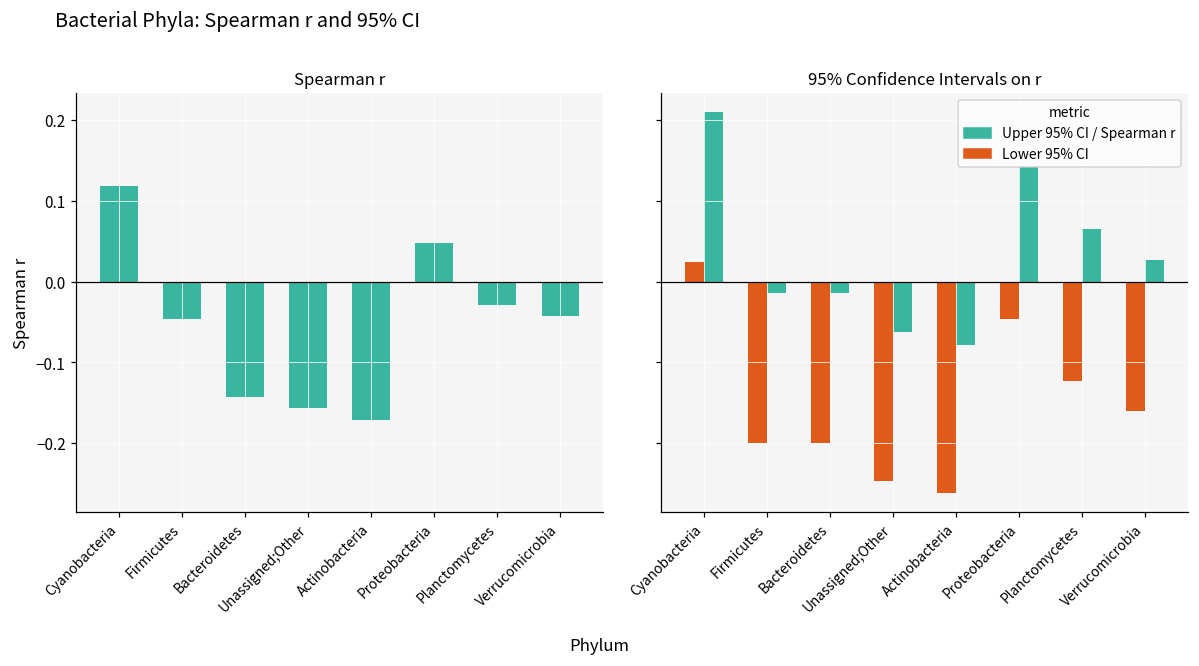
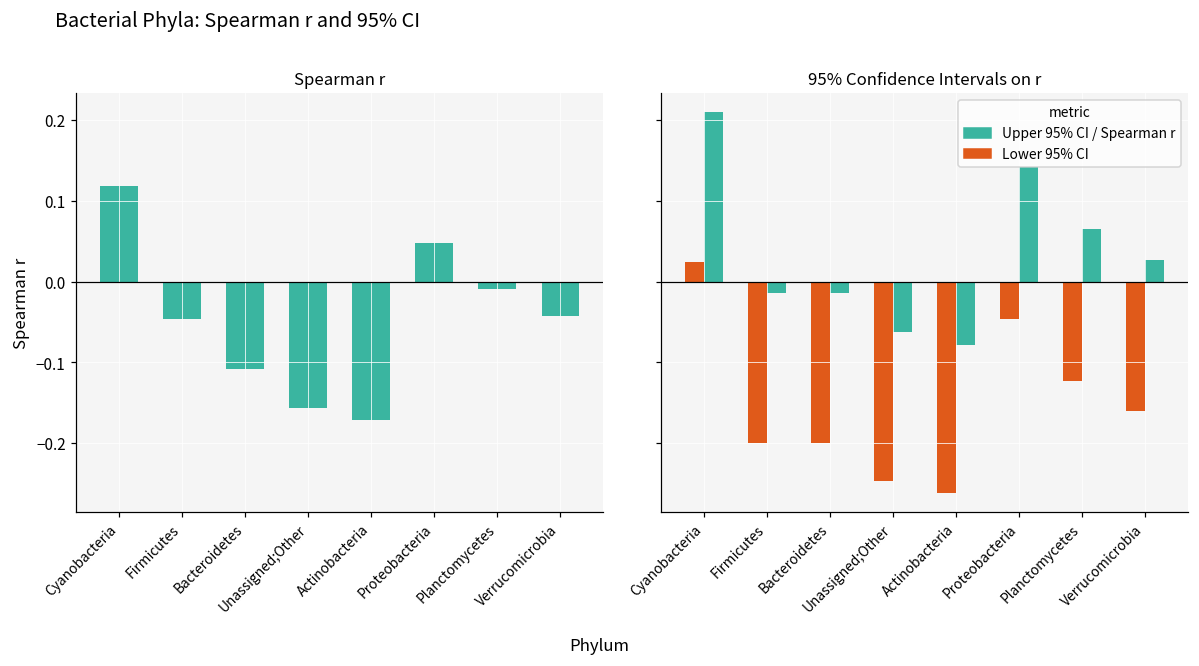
Spearman r, Bacteroidetes: -0.14 -> -0.11
Spearman r, Planctomycetes: -0.03 -> -0.01
